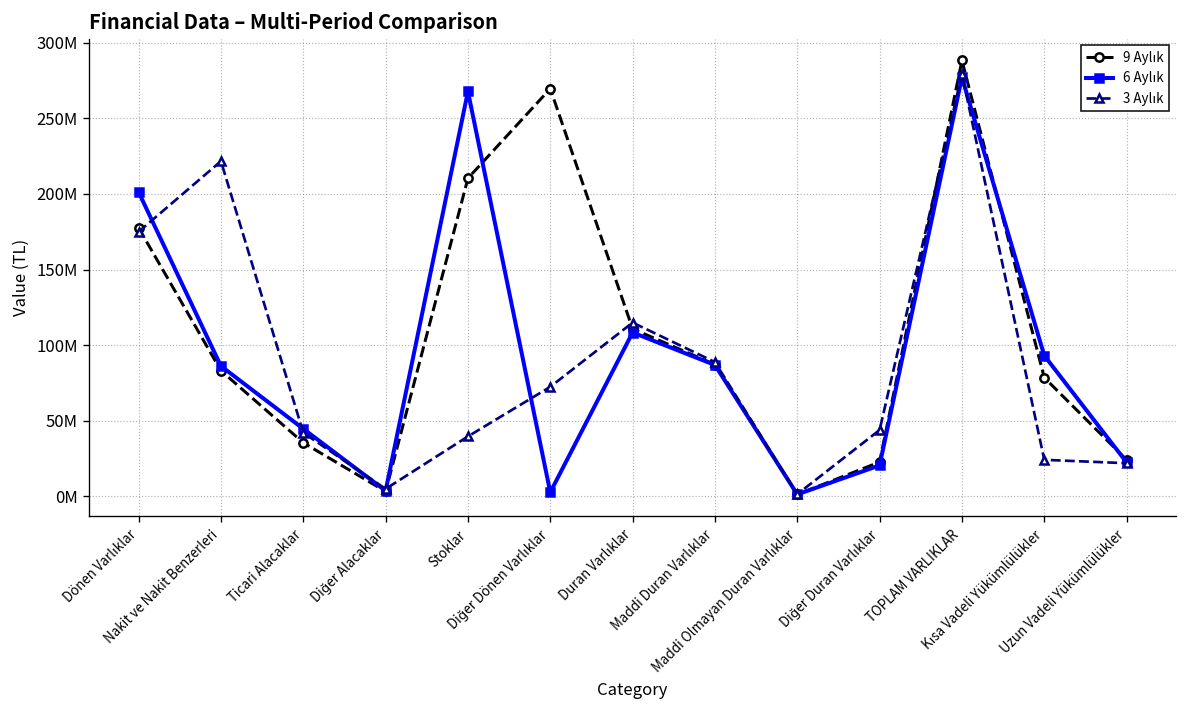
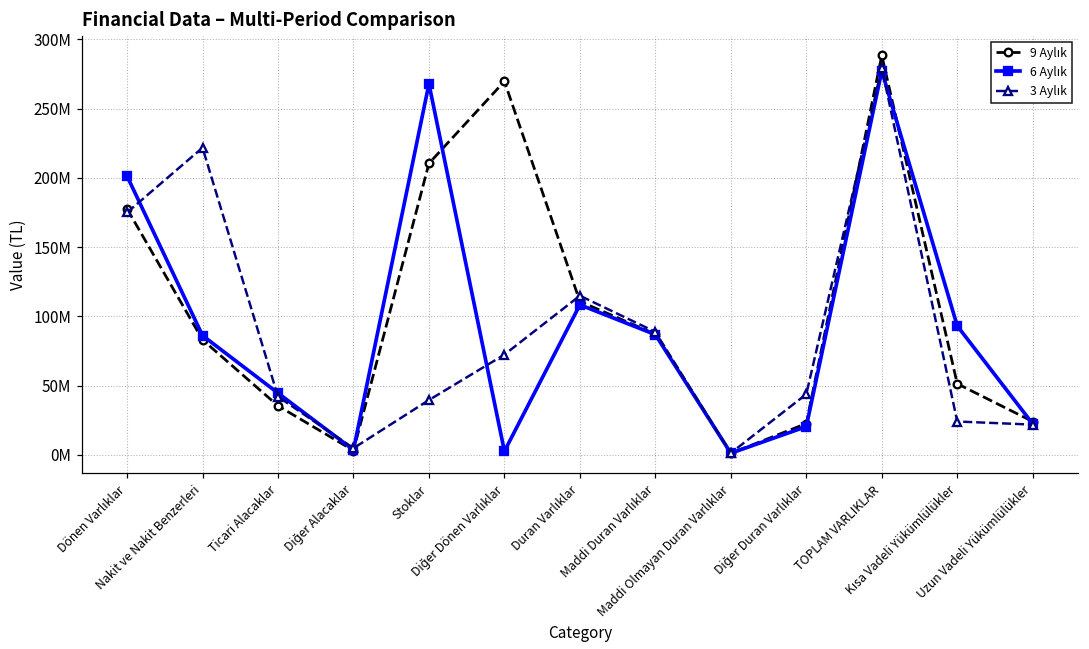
9 Aylık, Kısa Vadeli Yükümlülükler: 78000000 -> 51000000
